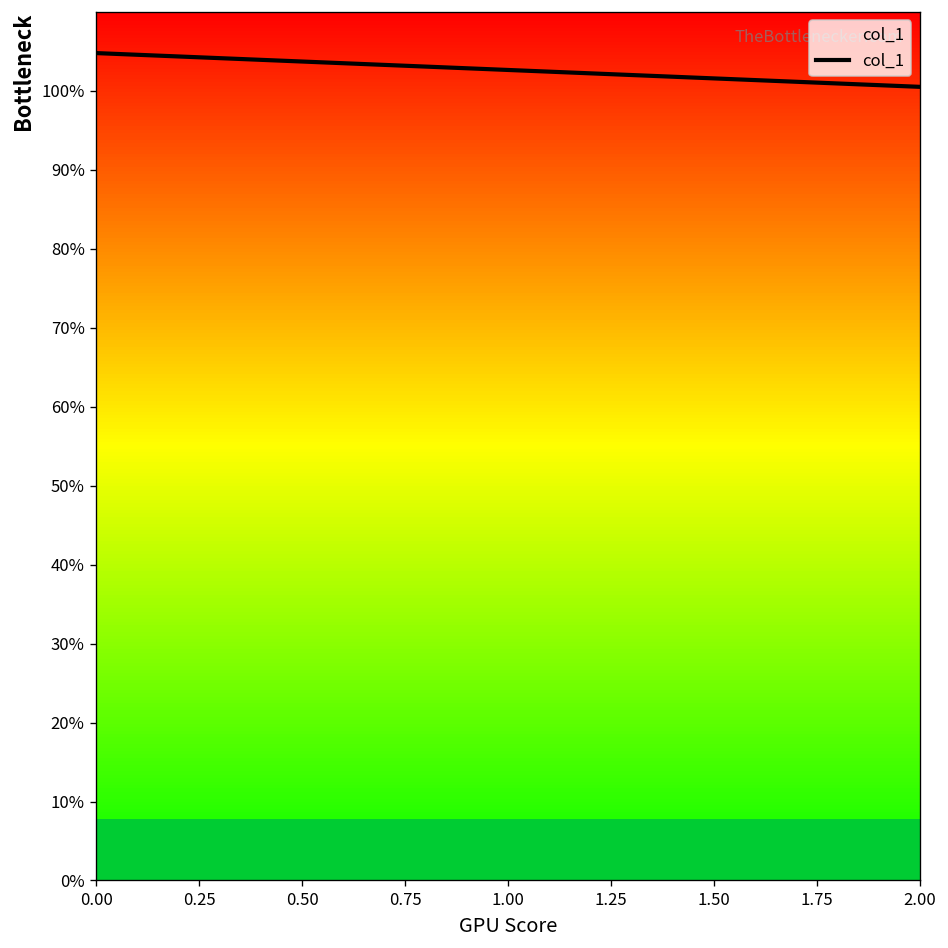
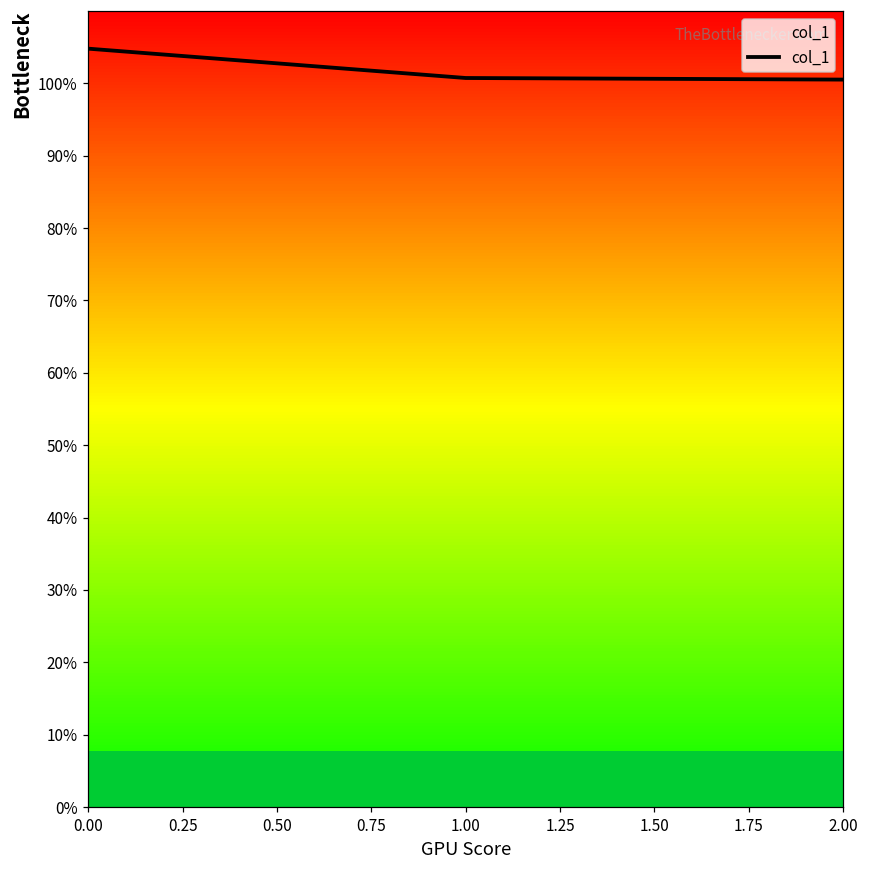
1.00: 103% -> 101%
